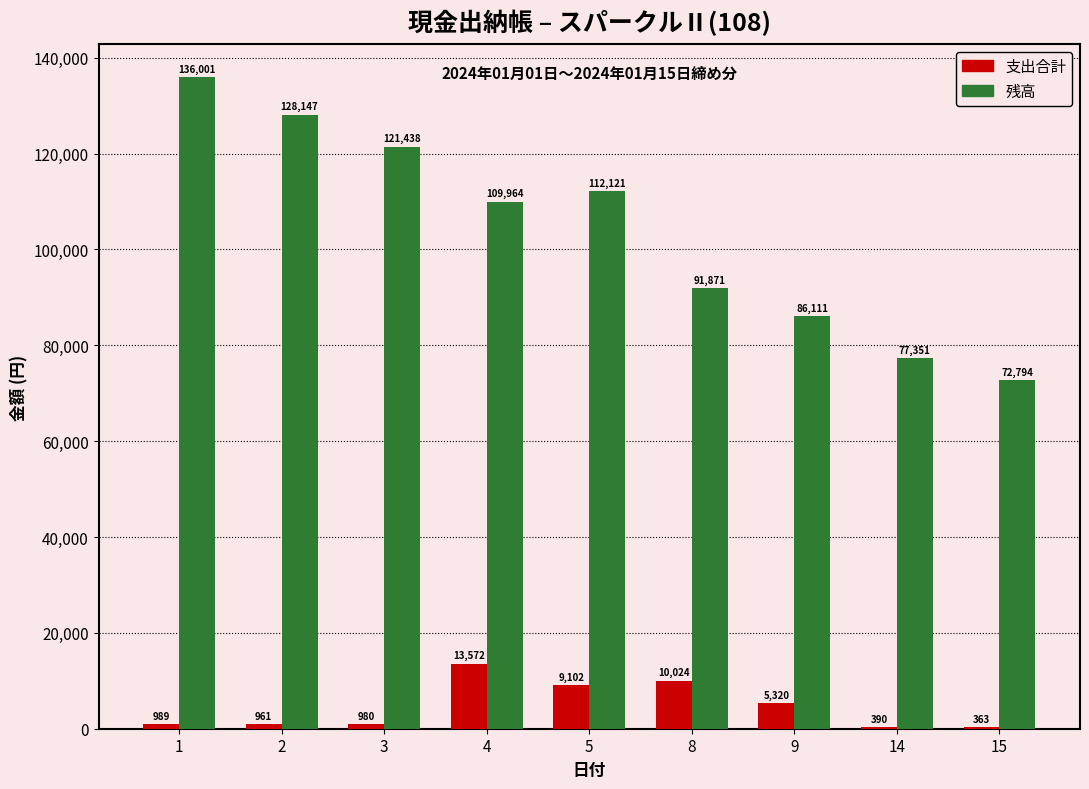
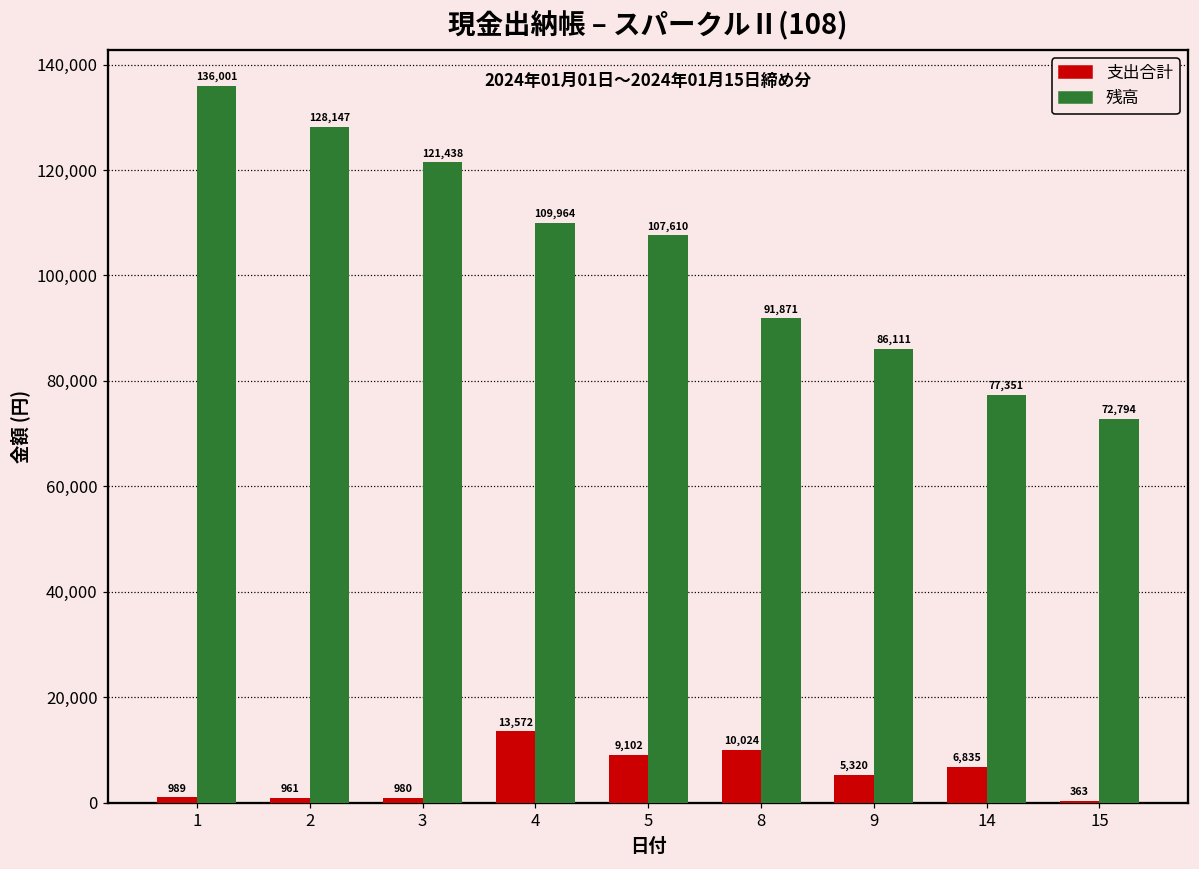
残高, 5: 112,121 -> 107,610
支出合計, 14: 390 -> 6,835
